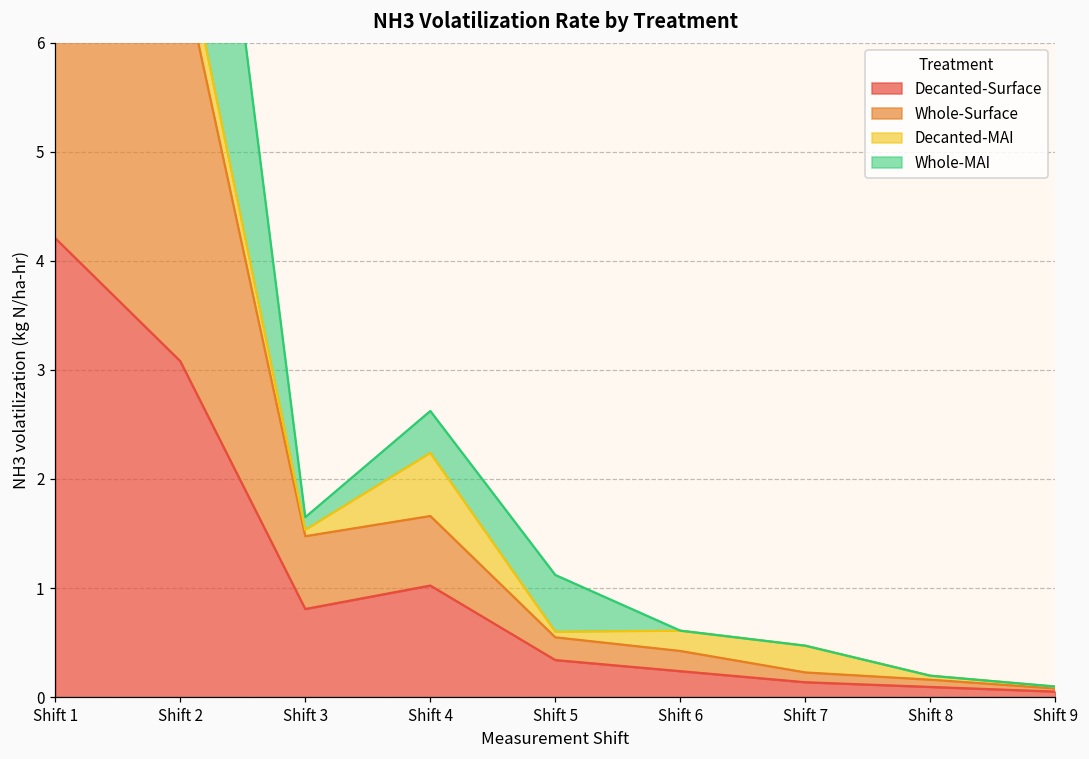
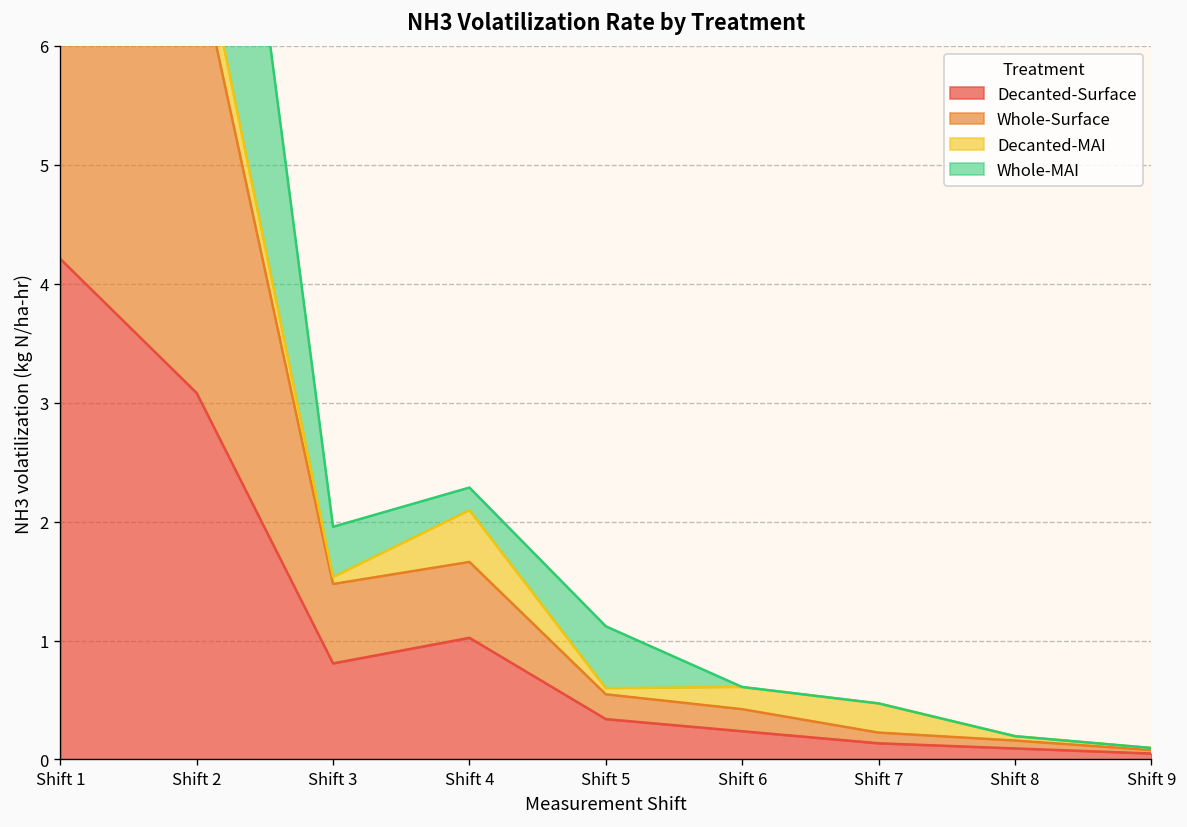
Whole-MAI, Shift 3: 0.1 -> 0.4
Decanted-MAI, Shift 4: 0.6 -> 0.4
Whole-MAI, Shift 4: 0.4 -> 0.2
